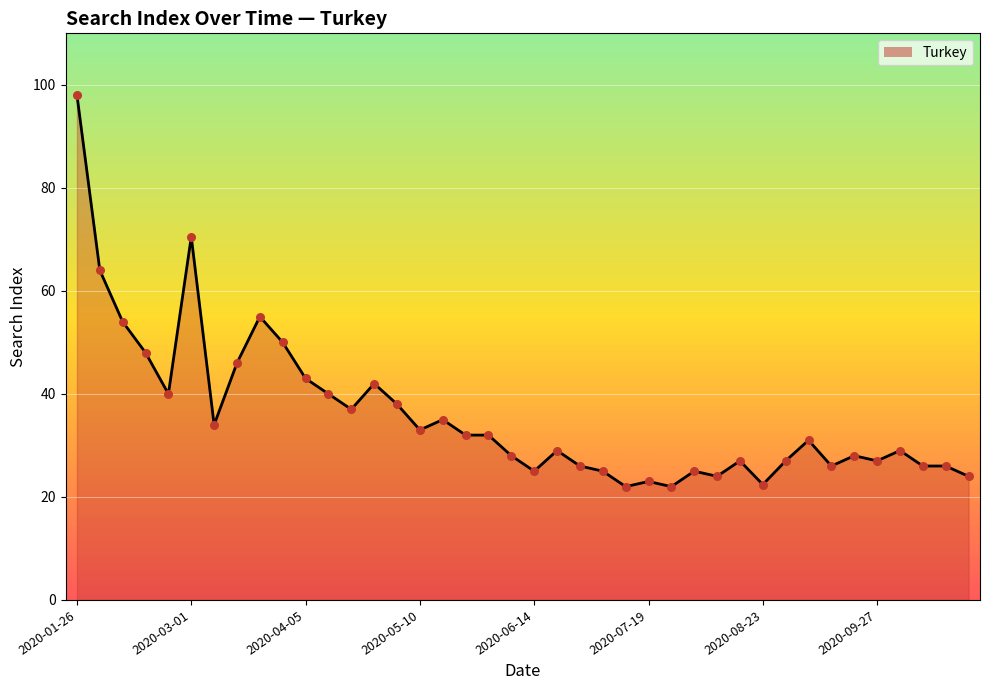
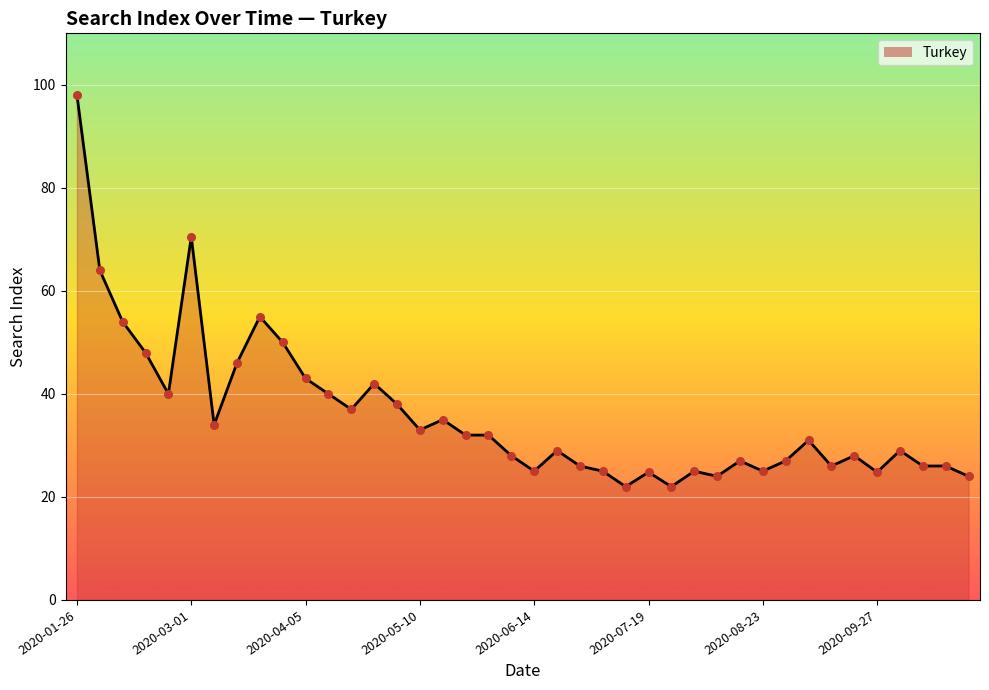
2020-07-19: 23 -> 25
2020-08-23: 22 -> 25
2020-09-27: 27 -> 25
